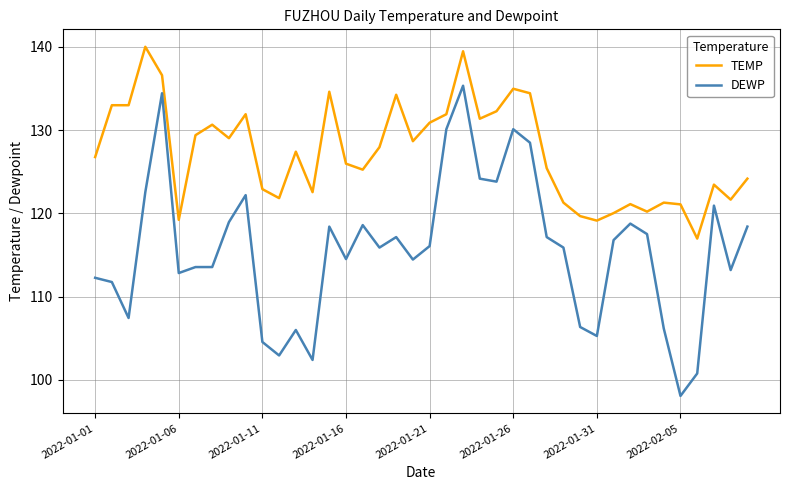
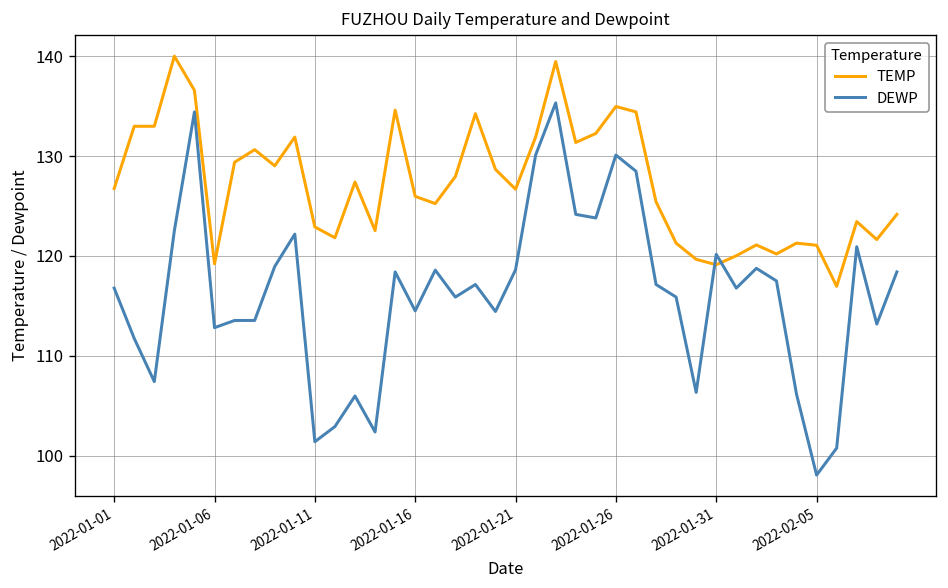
DEWP, 2022-01-01: 112 -> 117
DEWP, 2022-01-11: 105 -> 101
TEMP, 2022-01-21: 131 -> 127
DEWP, 2022-01-21: 116 -> 119
DEWP, 2022-01-31: 105 -> 120
